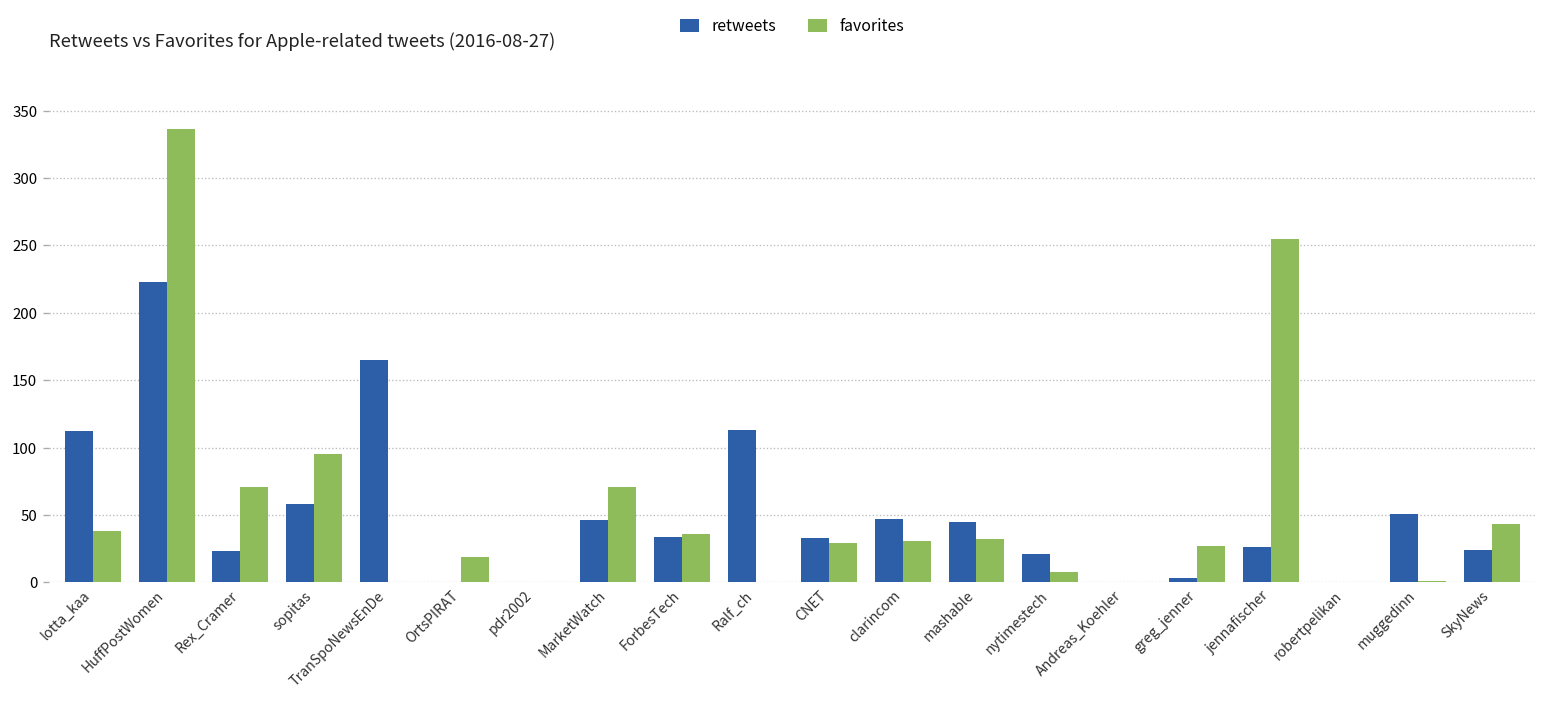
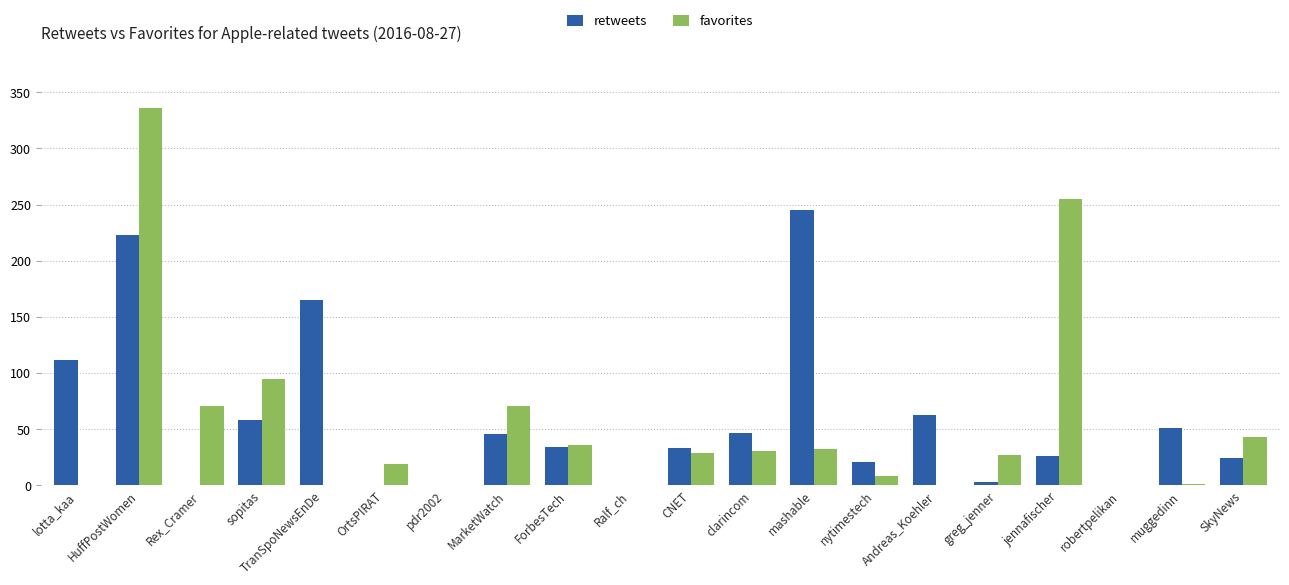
favorites, lotta_kaa: 38 -> 0
retweets, Rex_Cramer: 23 -> 0
retweets, Ralf_ch: 113 -> 0
retweets, mashable: 45 -> 245
retweets, Andreas_Koehler: 0 -> 63
